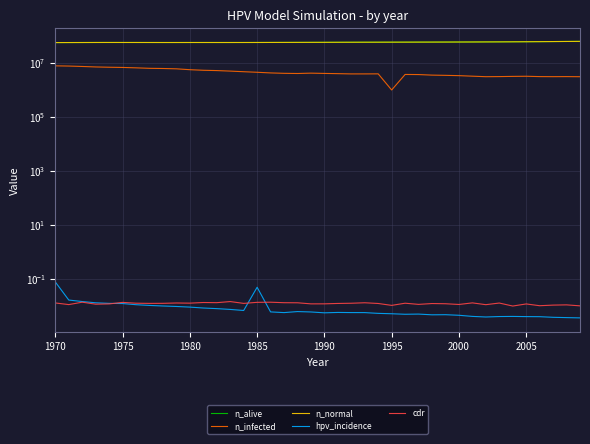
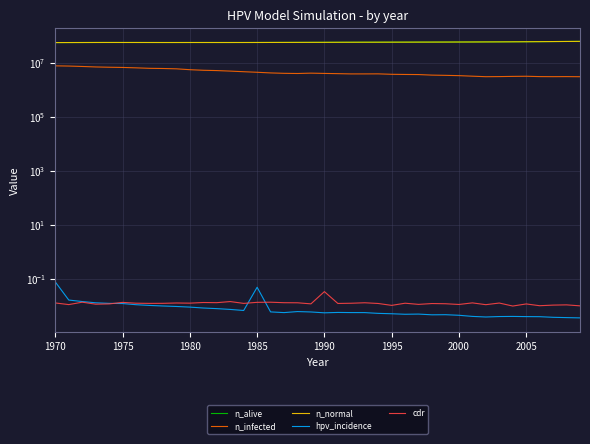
cdr, 1990: 0.01 -> 0.03
n_infected, 1995: 1000000 -> 4000000
